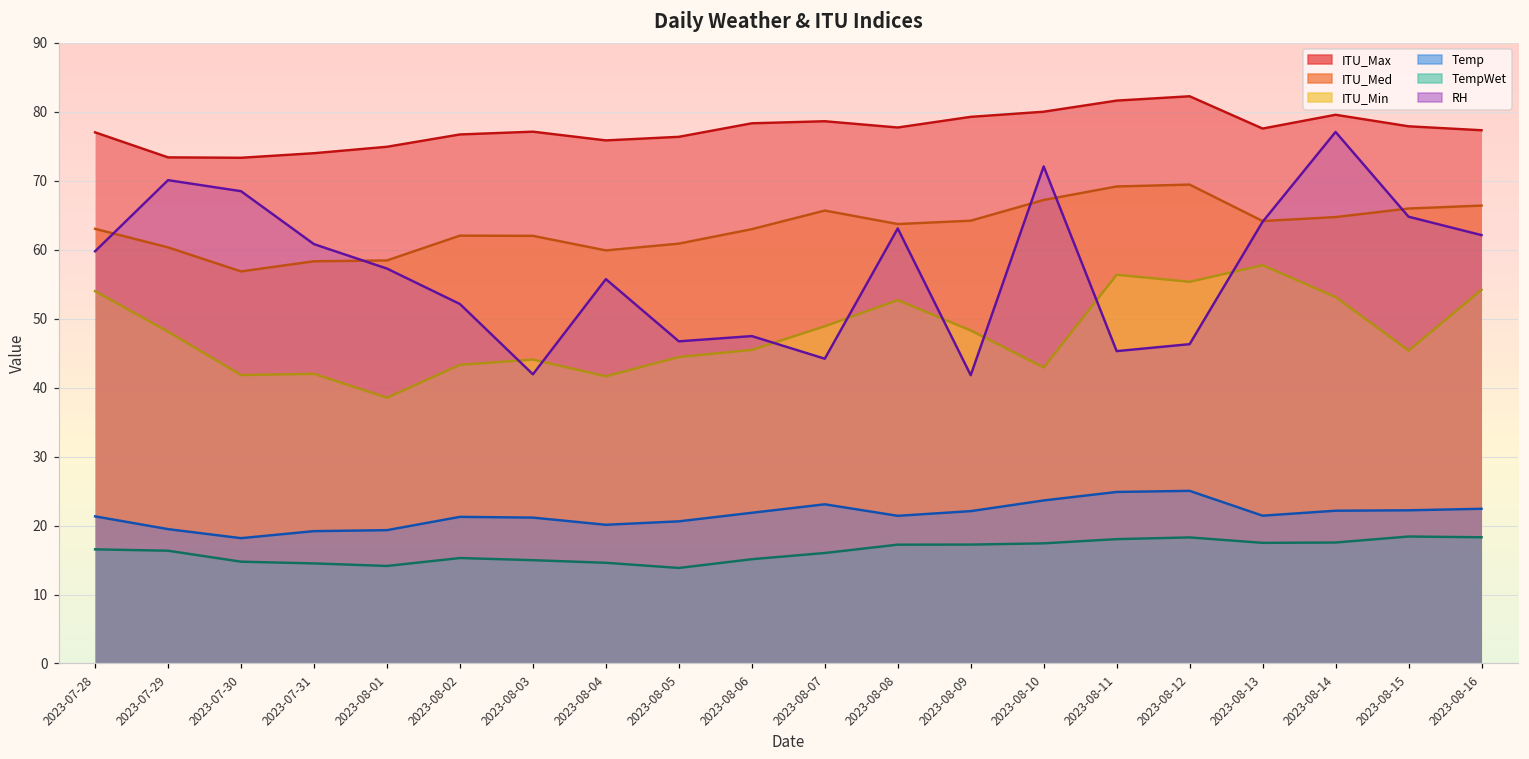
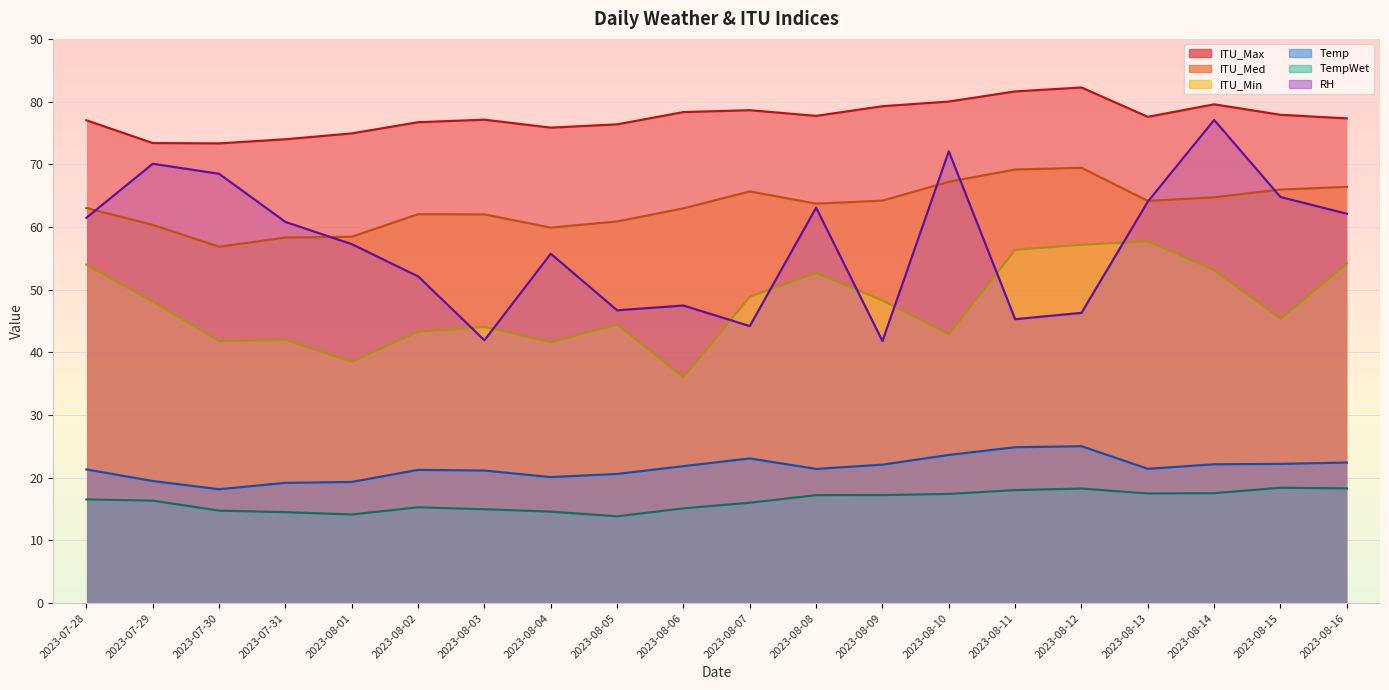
RH, 2023-07-28: 60 -> 61
ITU_Min, 2023-08-06: 45 -> 36
ITU_Min, 2023-08-12: 55 -> 57
